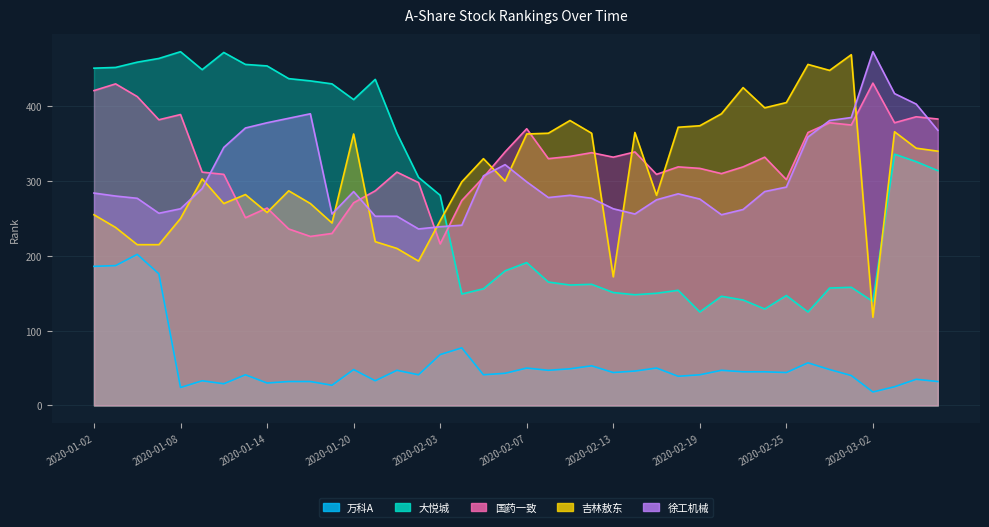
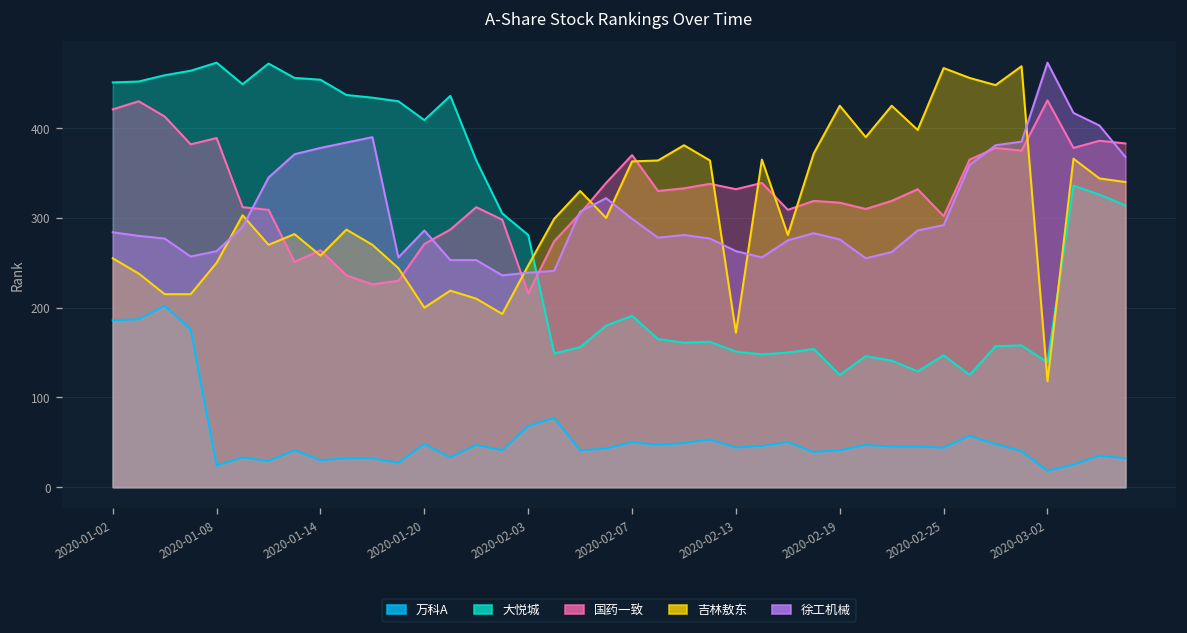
吉林敖东, 2020-01-20: 360 -> 200
吉林敖东, 2020-02-19: 370 -> 430
吉林敖东, 2020-02-25: 410 -> 470
